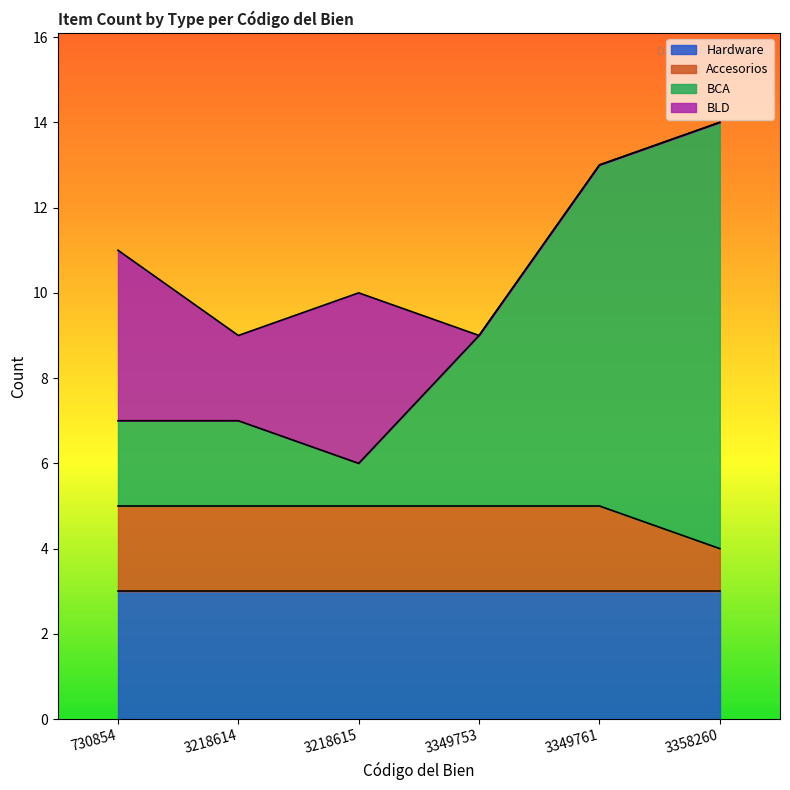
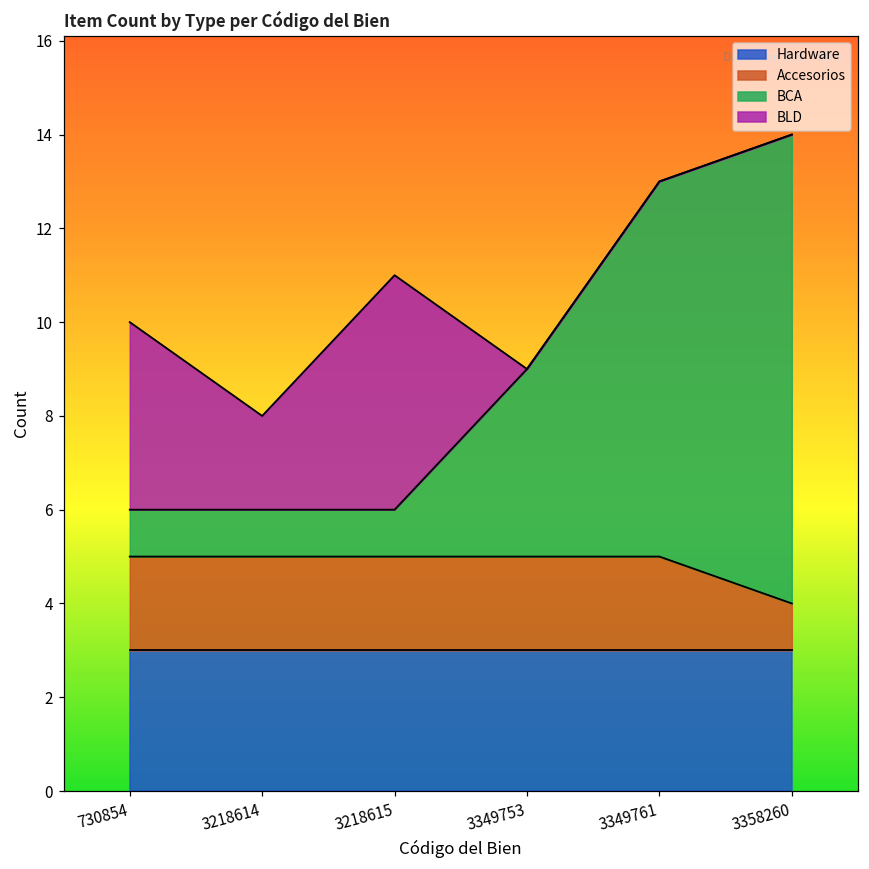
BCA, 730854: 2 -> 1
BCA, 3218614: 2 -> 1
BLD, 3218615: 4 -> 5
